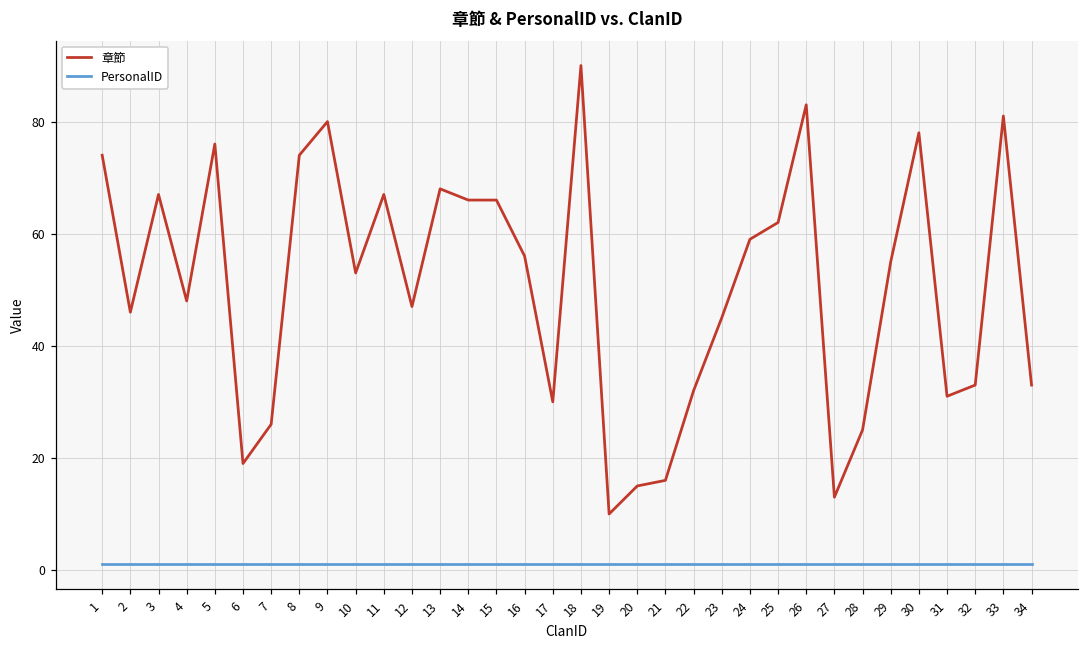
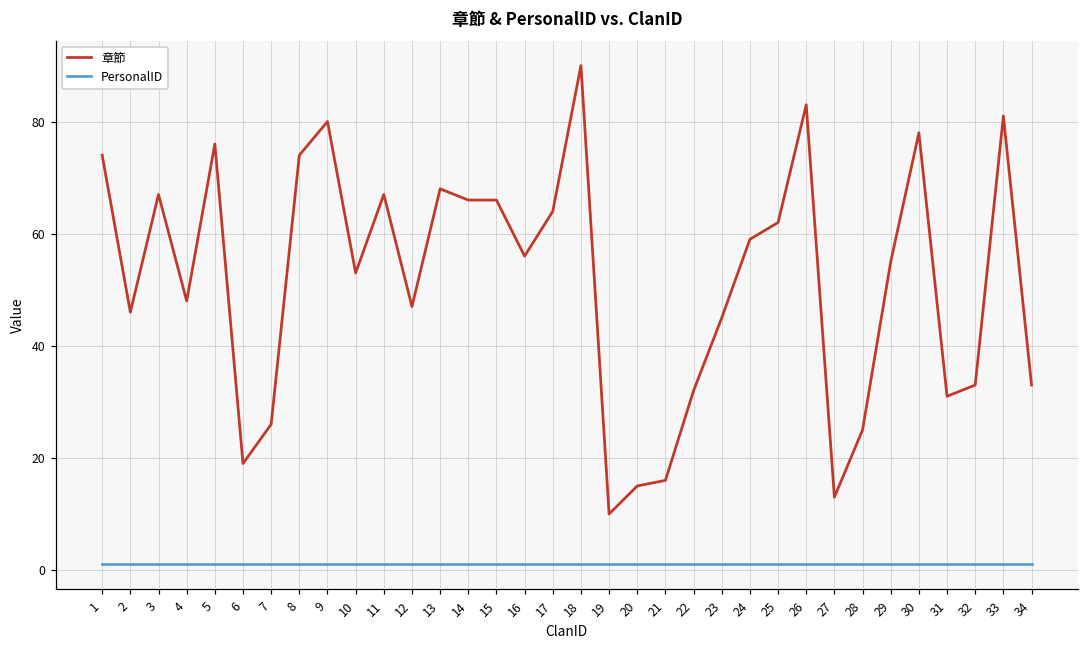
章節, 17: 30 -> 64
